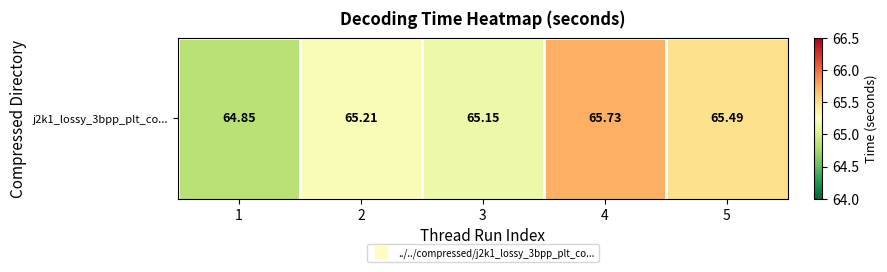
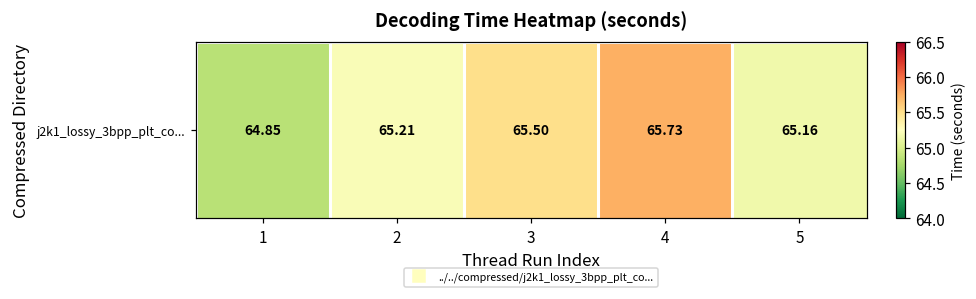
j2k1_lossy_3bpp_plt_co..., 3: 65.15 -> 65.50
j2k1_lossy_3bpp_plt_co..., 5: 65.49 -> 65.16
